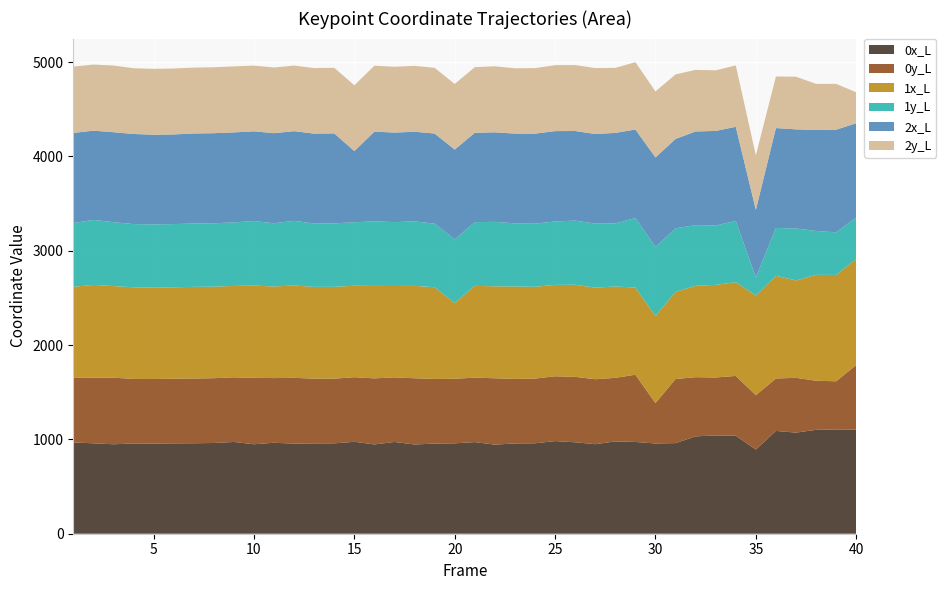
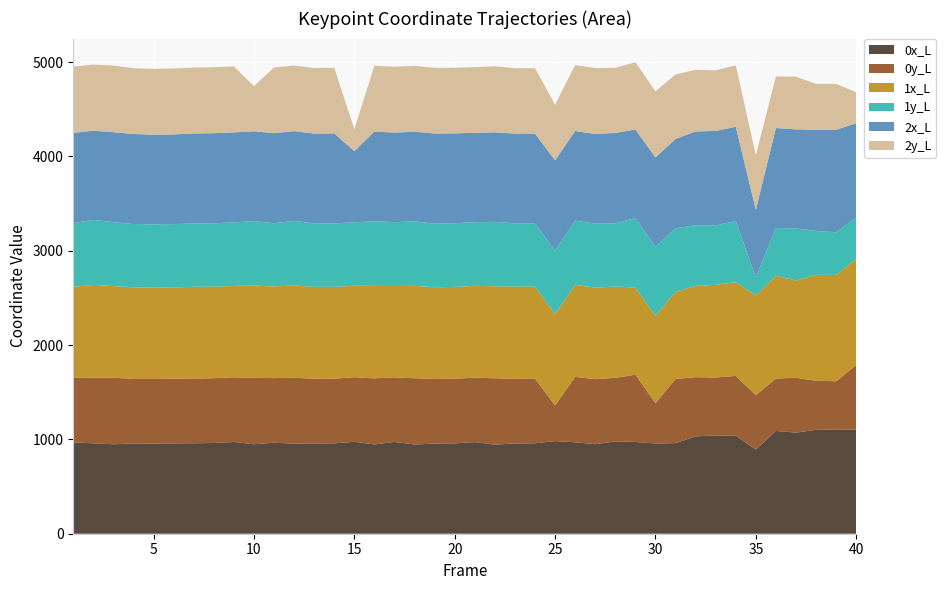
2y_L, 10: 700 -> 500
2y_L, 15: 700 -> 200
1x_L, 20: 800 -> 1000
0y_L, 25: 700 -> 400
2y_L, 25: 700 -> 600
